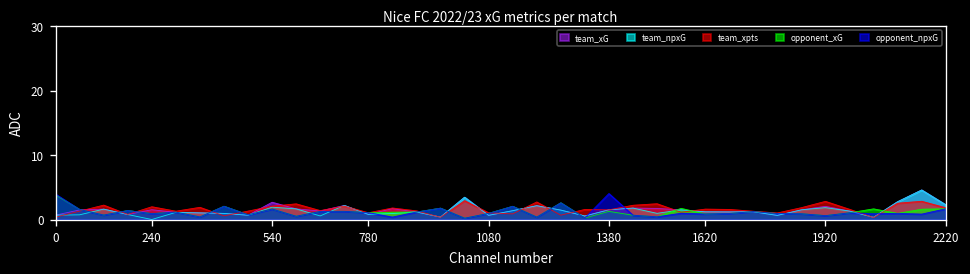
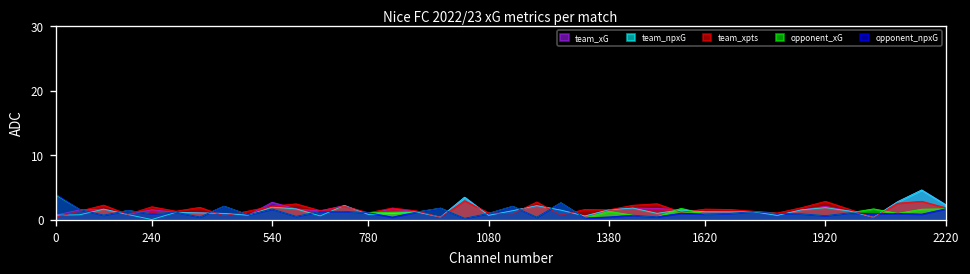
opponent_npxG, 1380: 4 -> 0
